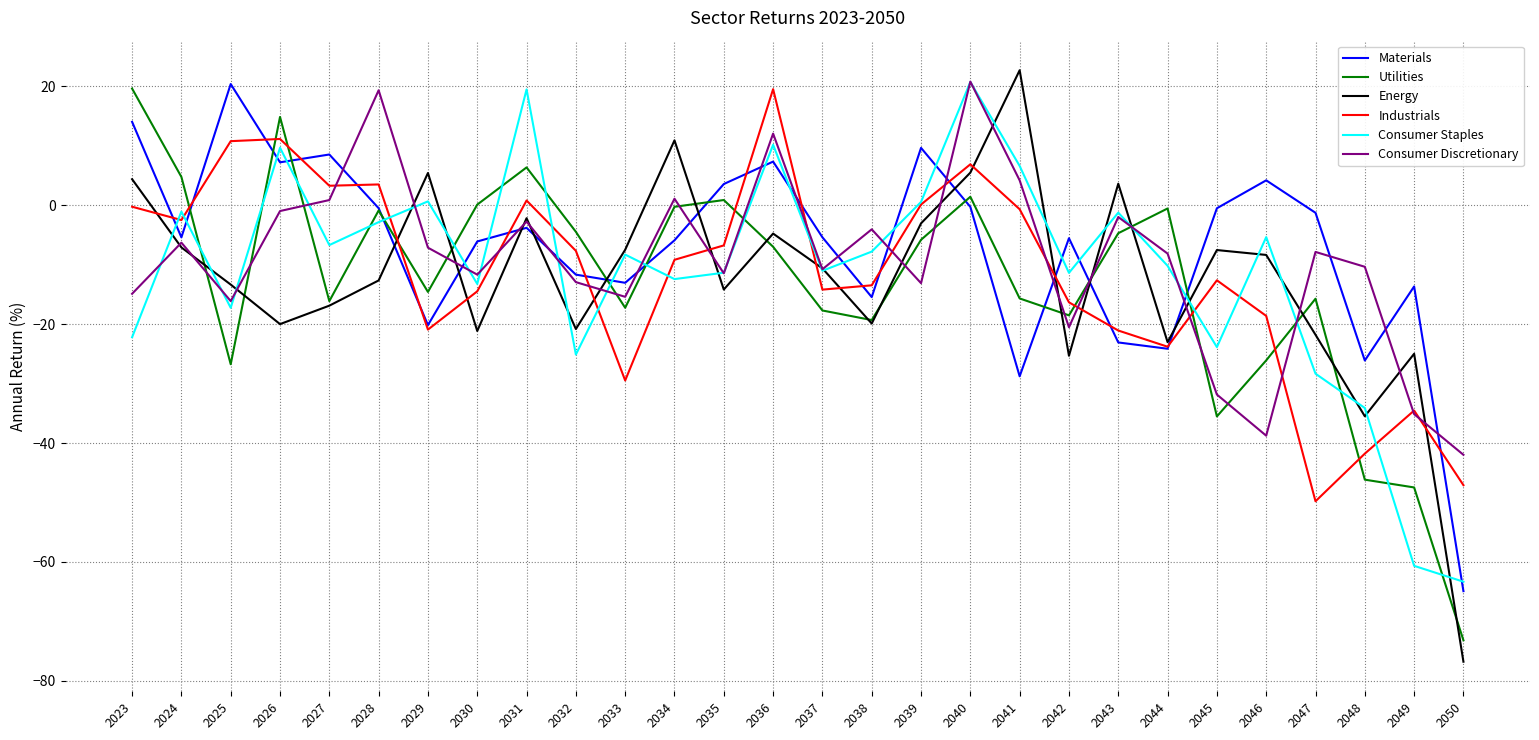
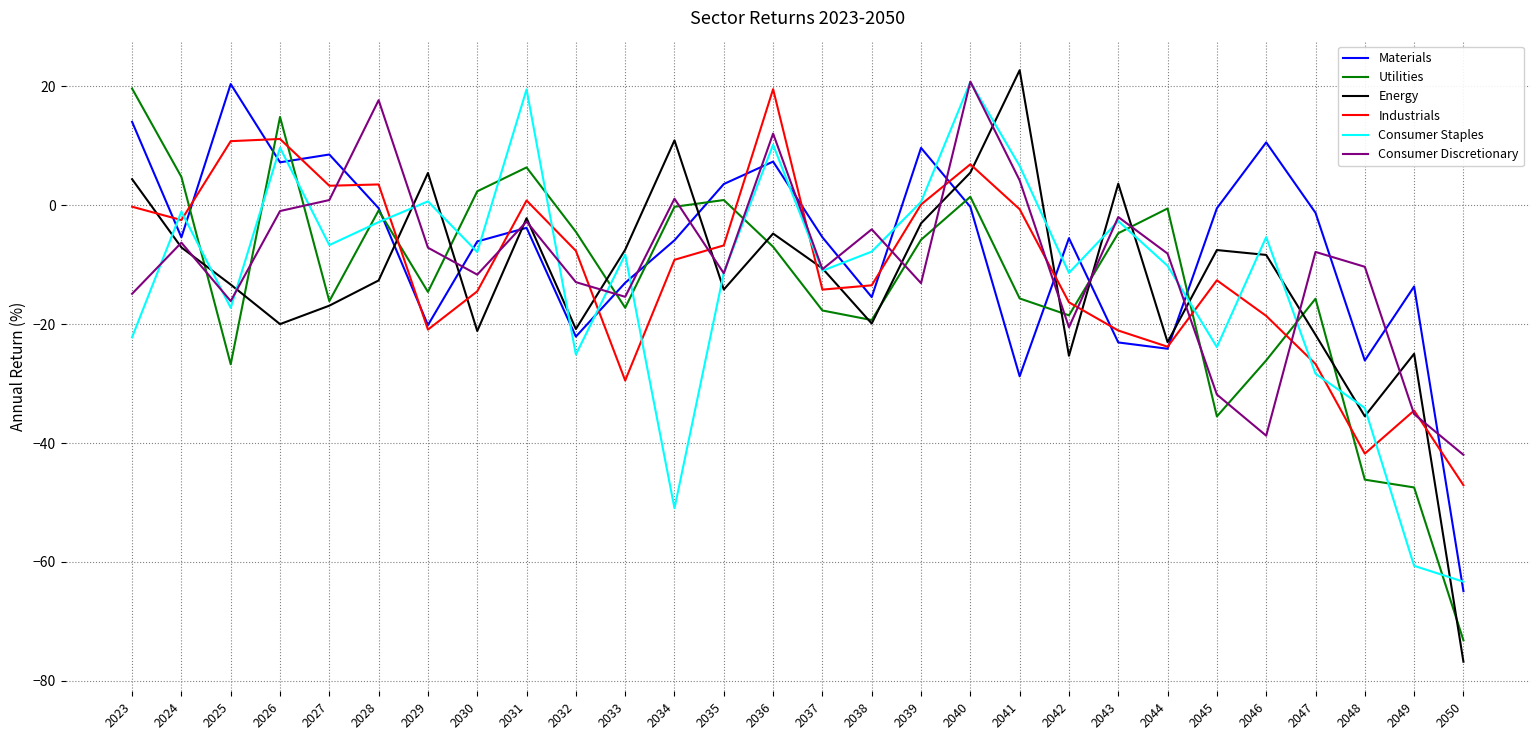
Consumer Discretionary, 2028: 19 -> 18
Utilities, 2030: 0 -> 2
Consumer Staples, 2030: -13 -> -8
Materials, 2032: -12 -> -22
Consumer Staples, 2034: -12 -> -51
Consumer Staples, 2043: -1 -> -3
Materials, 2046: 4 -> 11
Industrials, 2047: -50 -> -27
